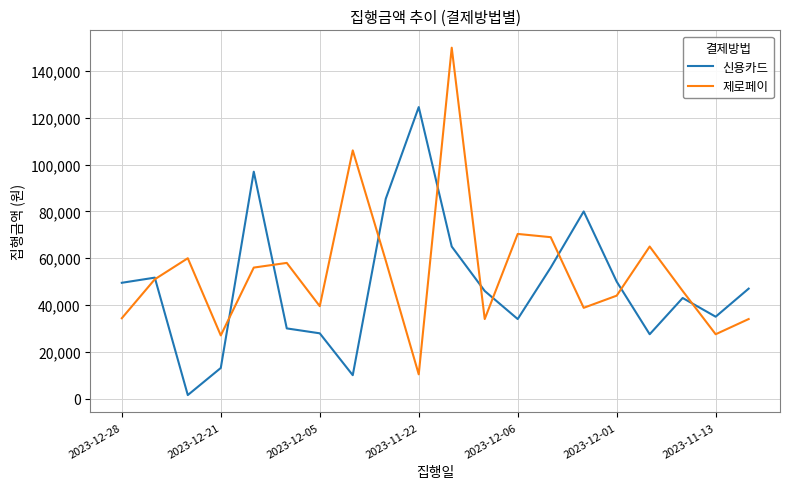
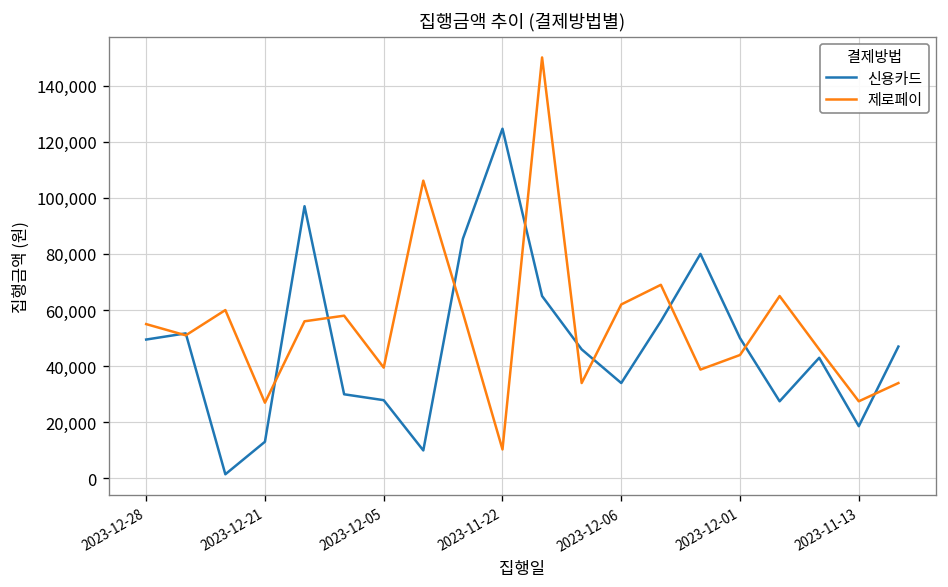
제로페이, 2023-12-28: 34,000 -> 55,000
제로페이, 2023-12-06: 70,000 -> 62,000
신용카드, 2023-11-13: 35,000 -> 19,000
